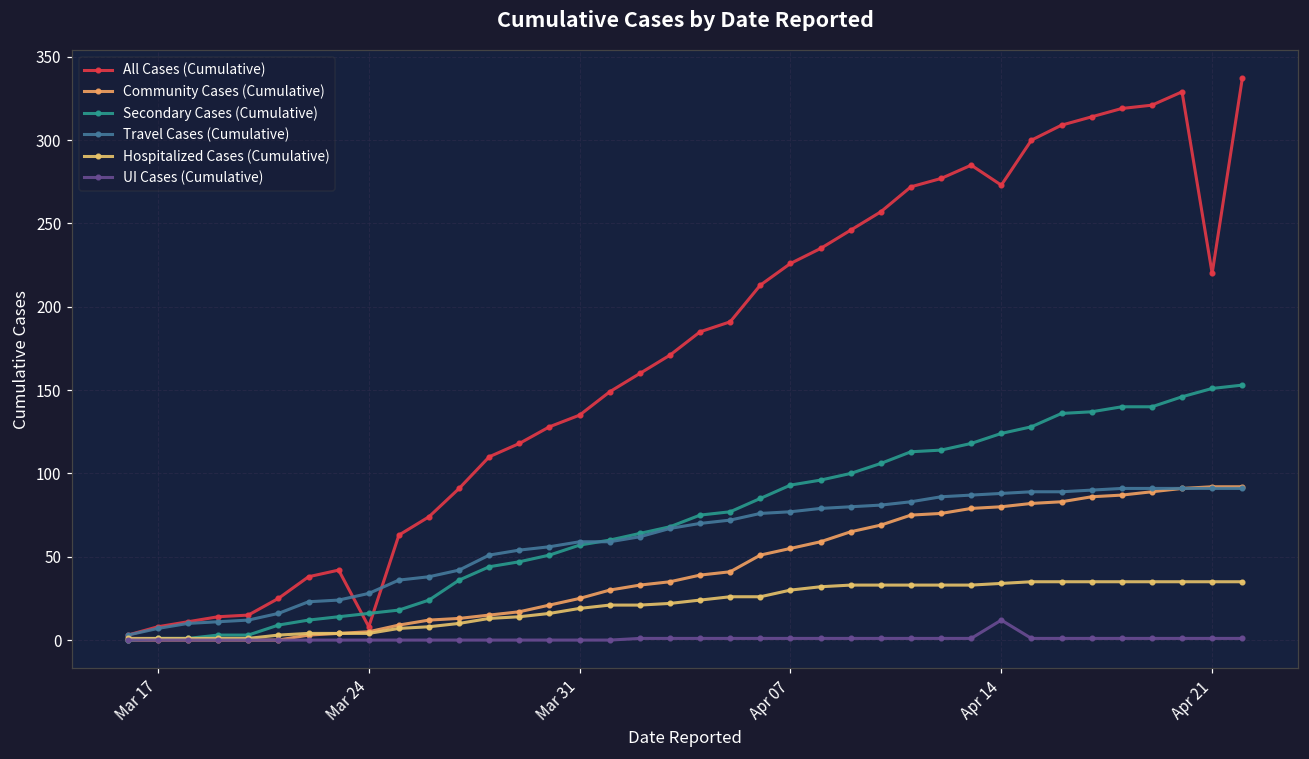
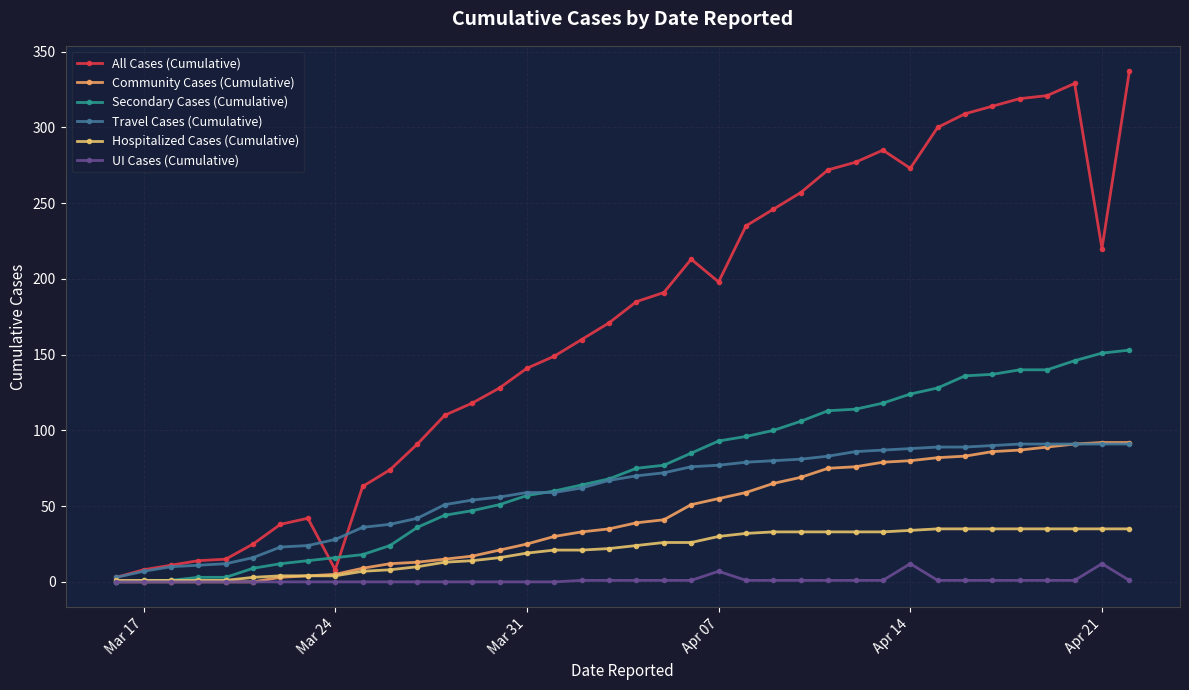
All Cases (Cumulative), Mar 31: 135 -> 141
All Cases (Cumulative), Apr 07: 226 -> 198
UI Cases (Cumulative), Apr 07: 1 -> 7
UI Cases (Cumulative), Apr 21: 1 -> 12
